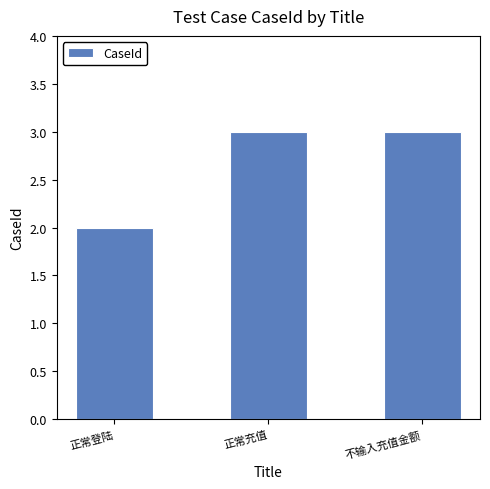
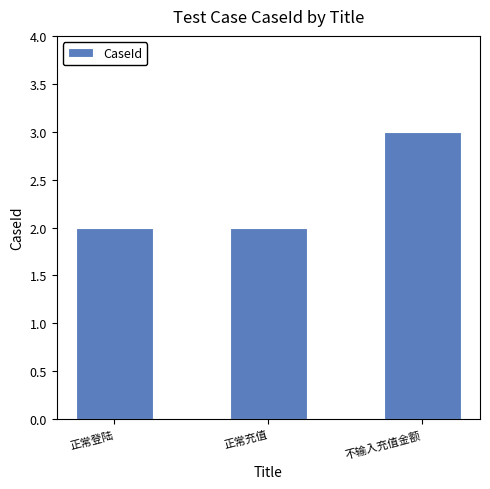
正常充值: 3 -> 2
